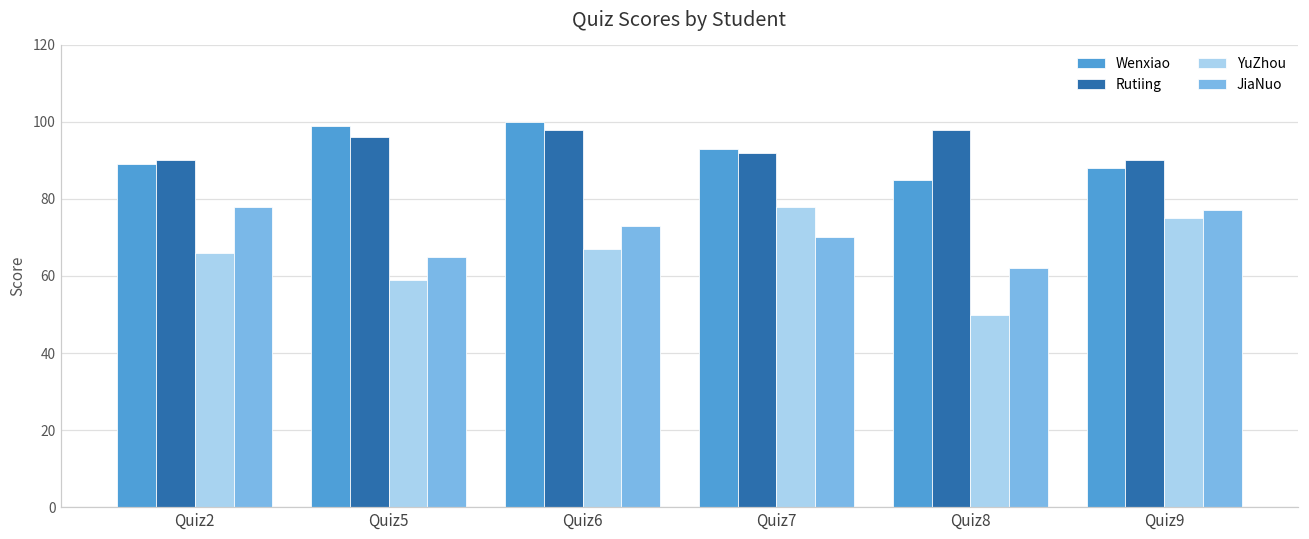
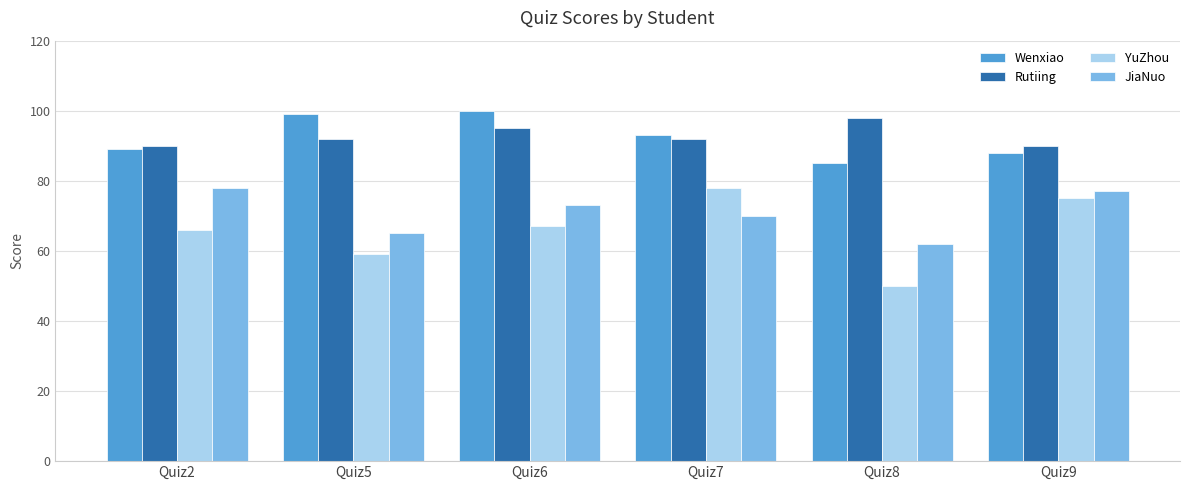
Rutiing, Quiz5: 96 -> 92
Rutiing, Quiz6: 98 -> 95
